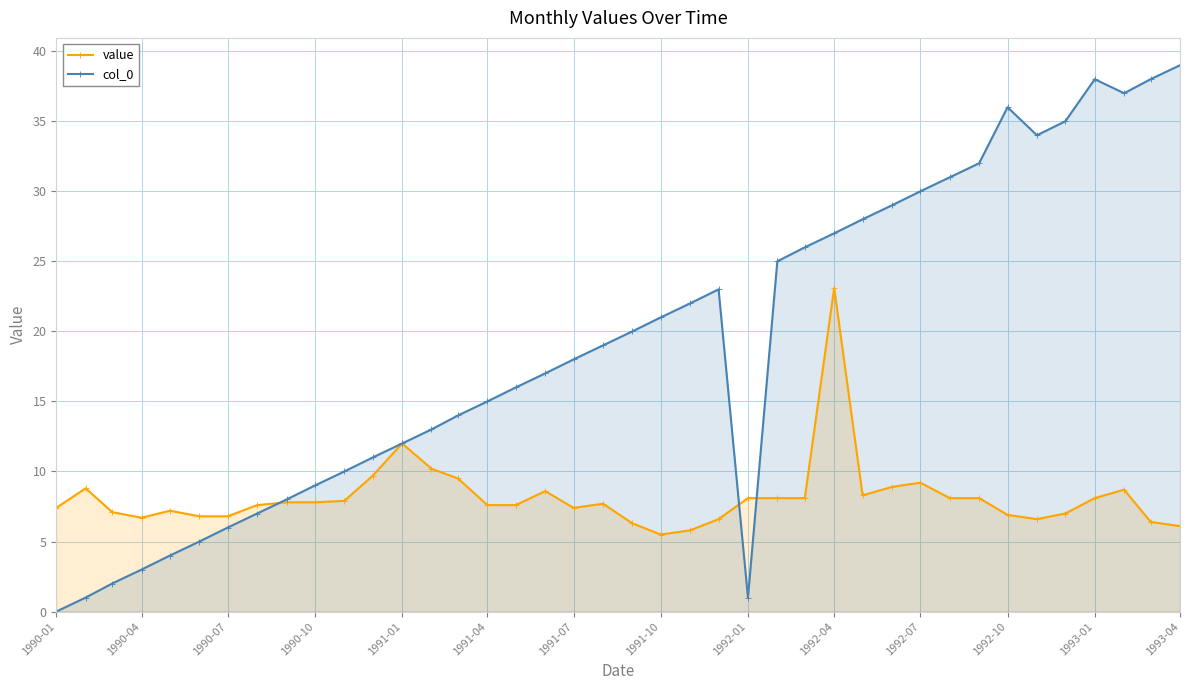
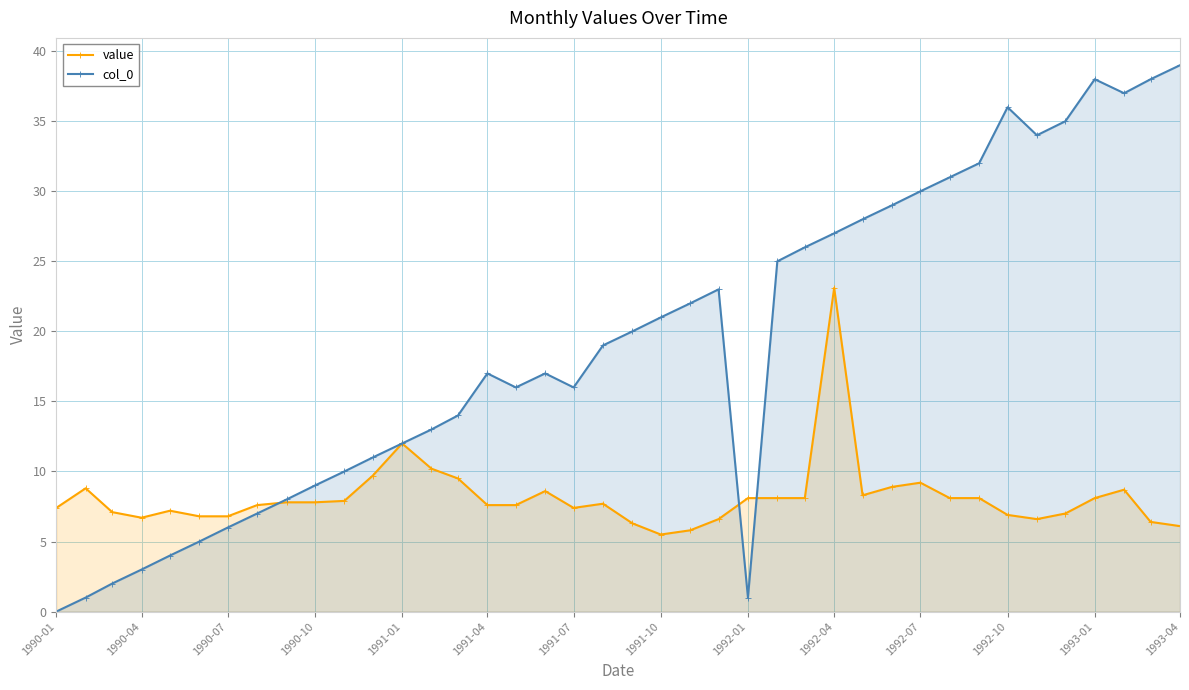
col_0, 1991-04: 15 -> 17
col_0, 1991-07: 18 -> 16
